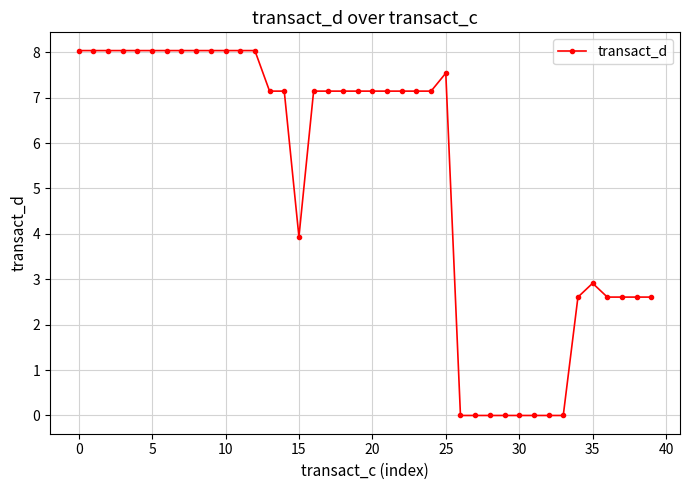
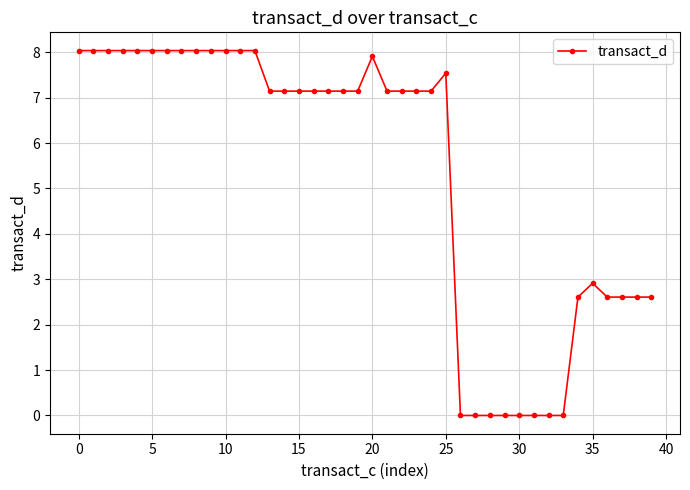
15: 3.9 -> 7.1
20: 7.1 -> 7.9
